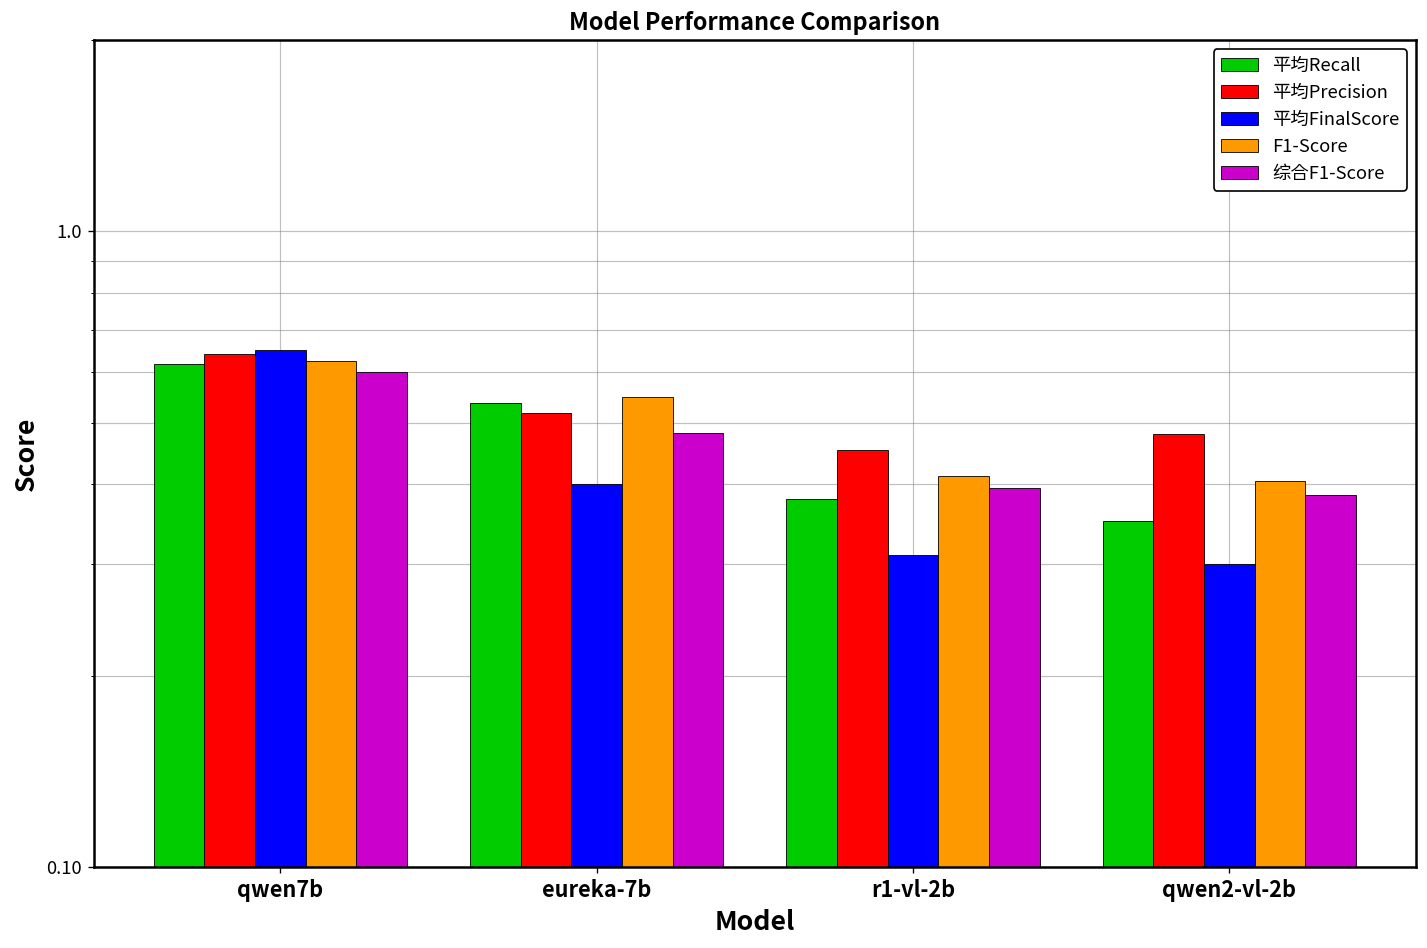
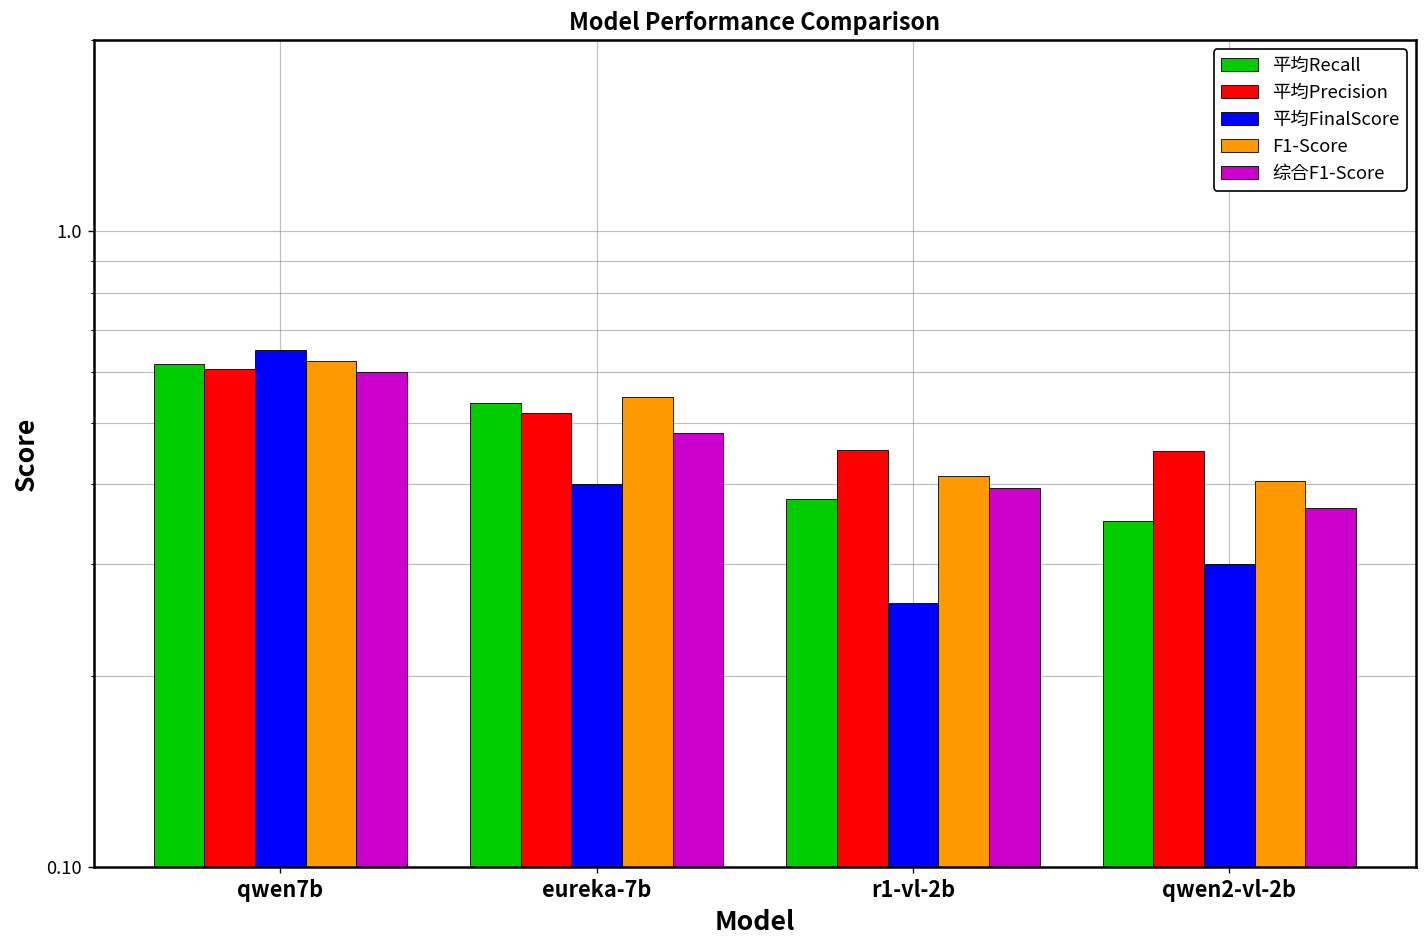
平均Precision, qwen7b: 0.64 -> 0.61
平均FinalScore, r1-vl-2b: 0.31 -> 0.26
平均Precision, qwen2-vl-2b: 0.48 -> 0.45
综合F1-Score, qwen2-vl-2b: 0.38 -> 0.37
